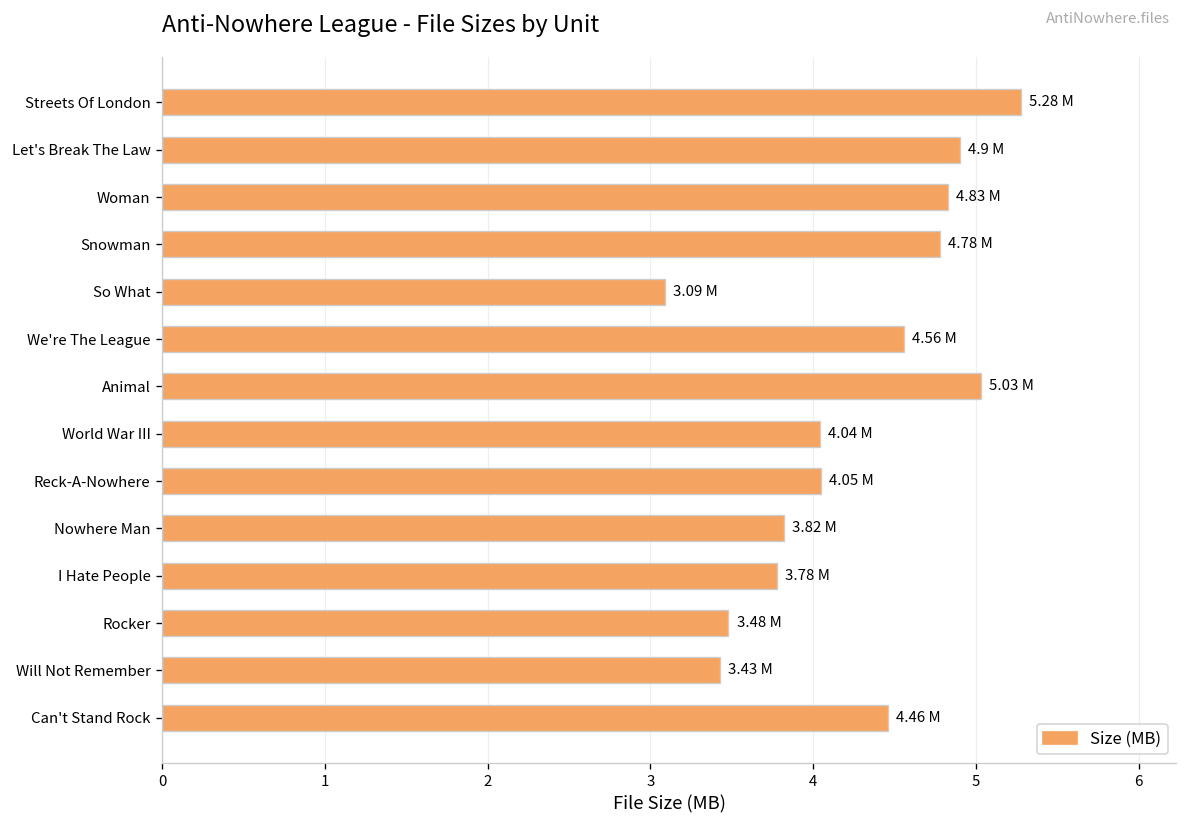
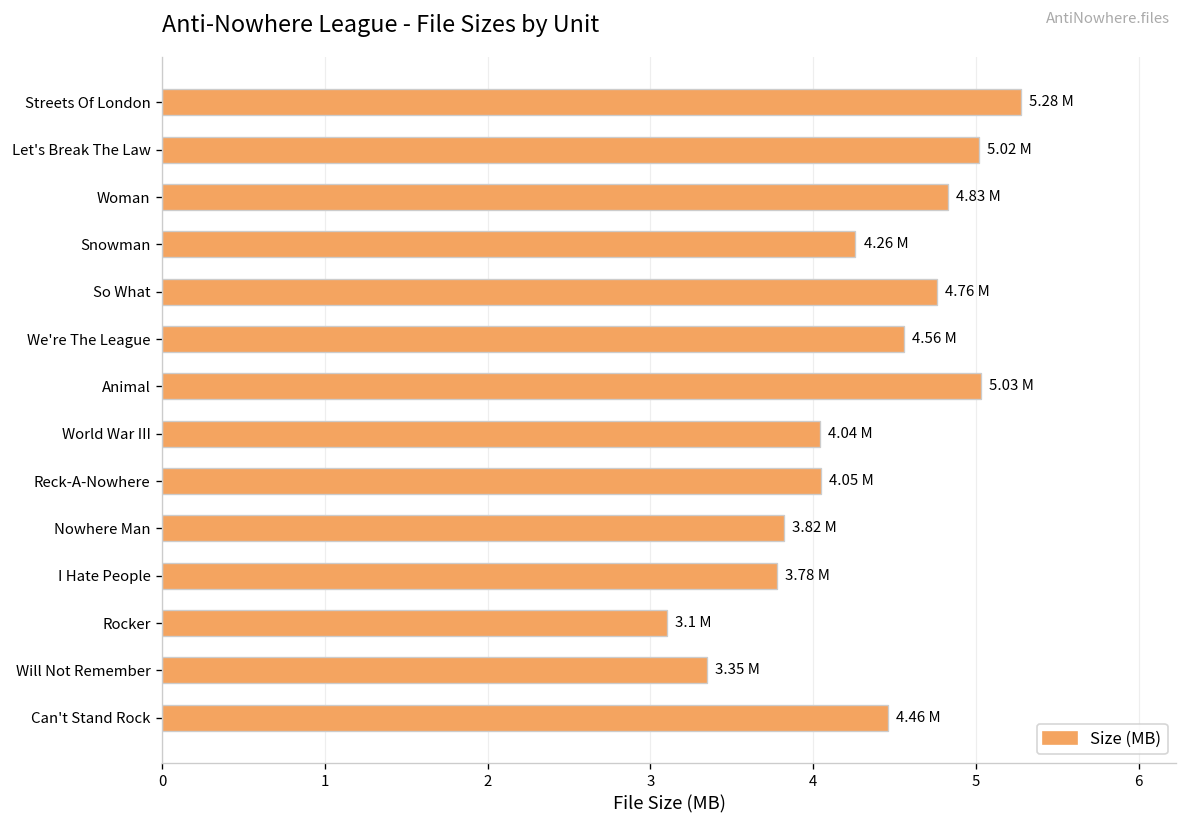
Let's Break The Law: 4.9 -> 5.02
Snowman: 4.78 -> 4.26
So What: 3.09 -> 4.76
Rocker: 3.48 -> 3.1
Will Not Remember: 3.43 -> 3.35
